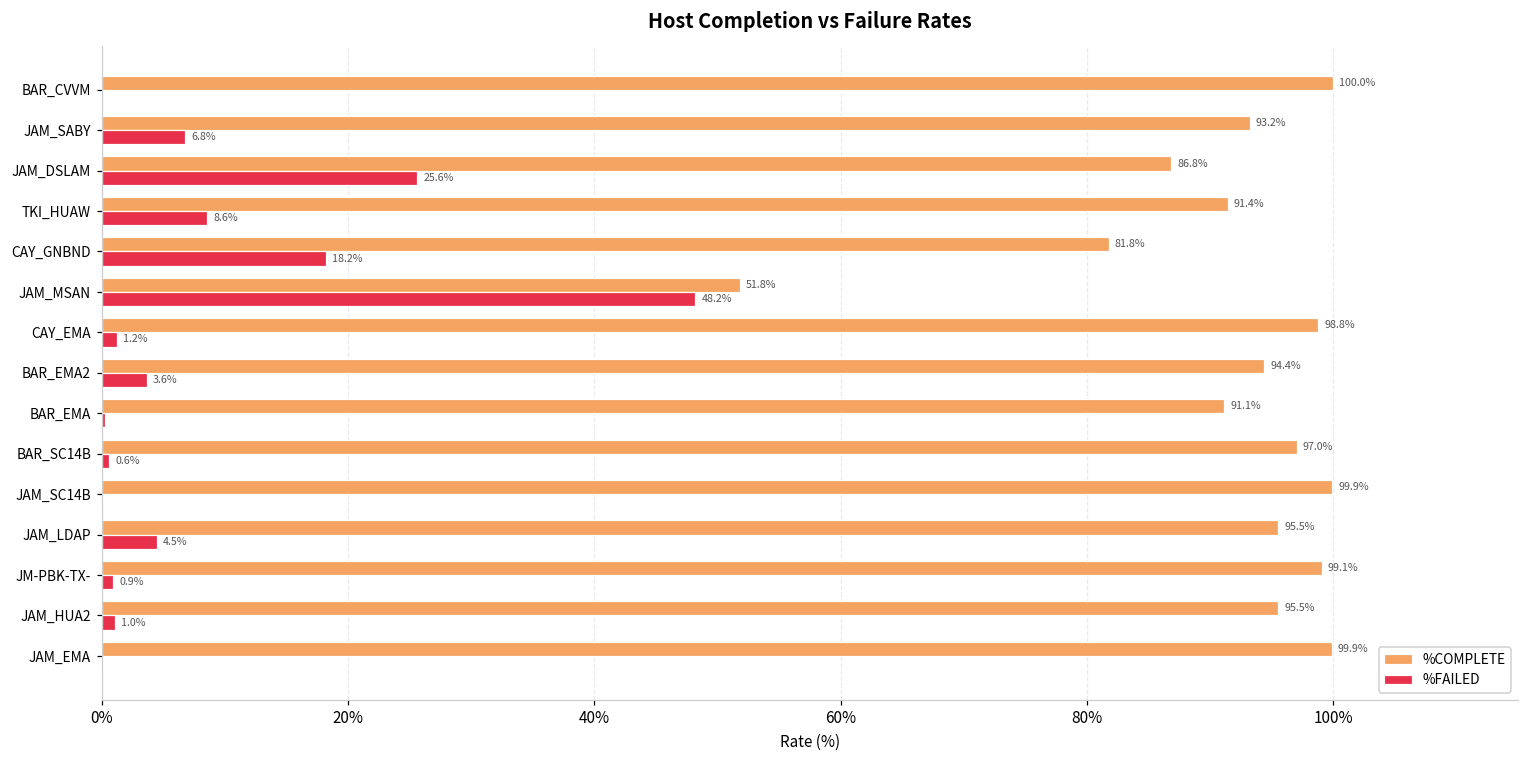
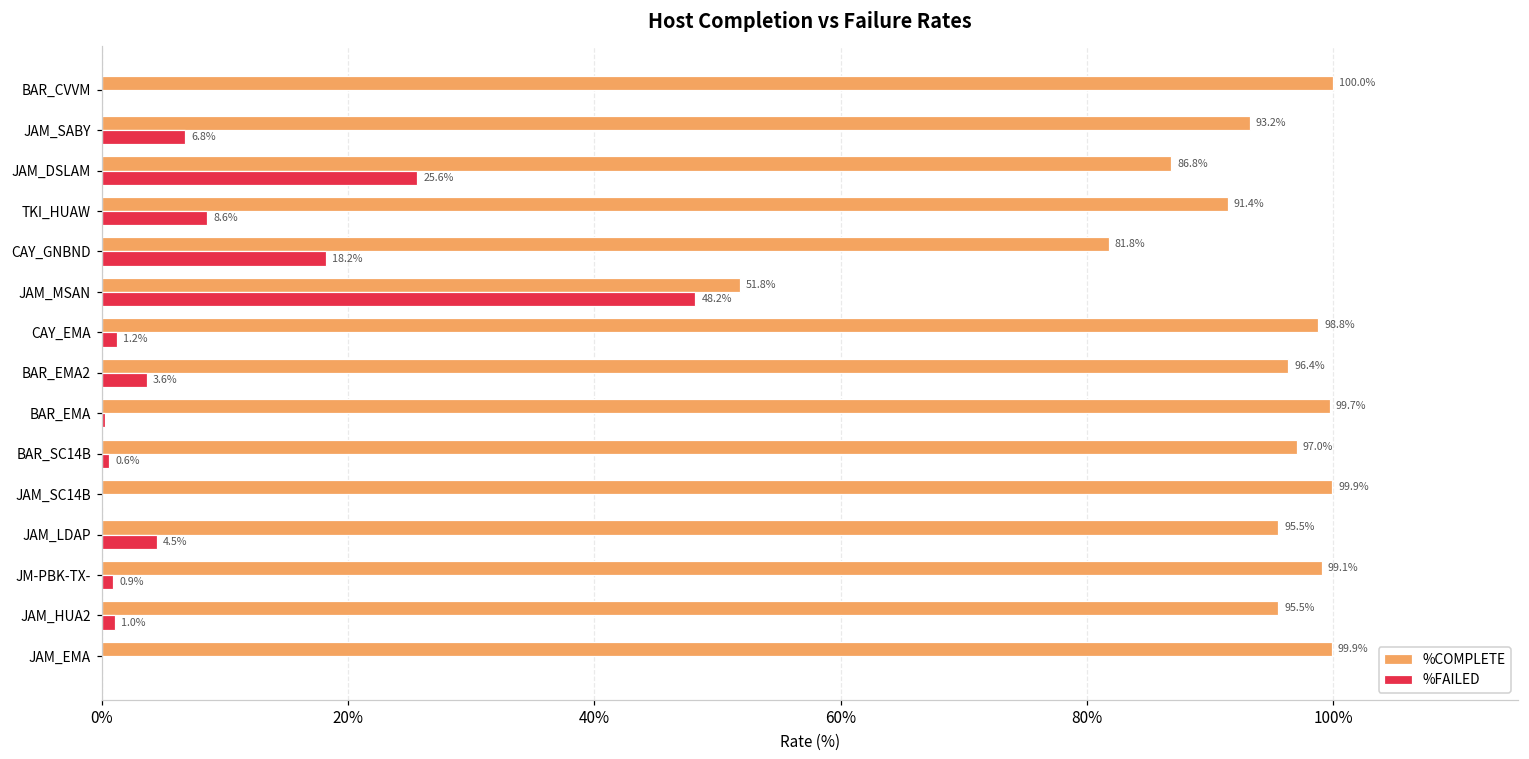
%COMPLETE, BAR_EMA2: 94.4% -> 96.4%
%COMPLETE, BAR_EMA: 91.1% -> 99.7%
